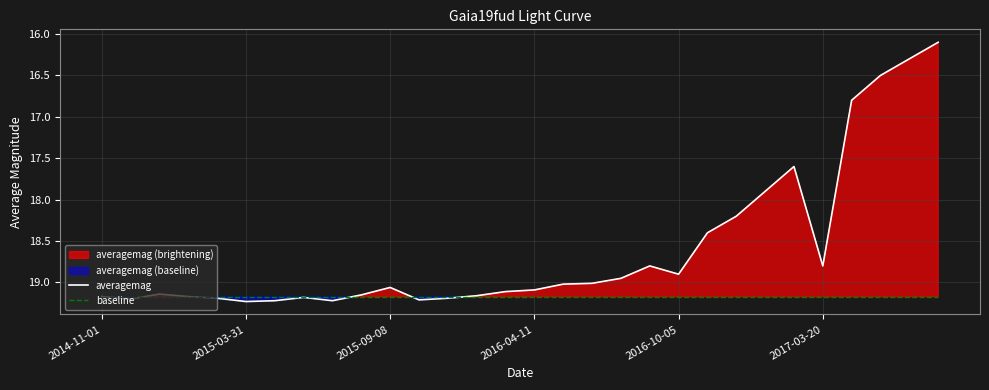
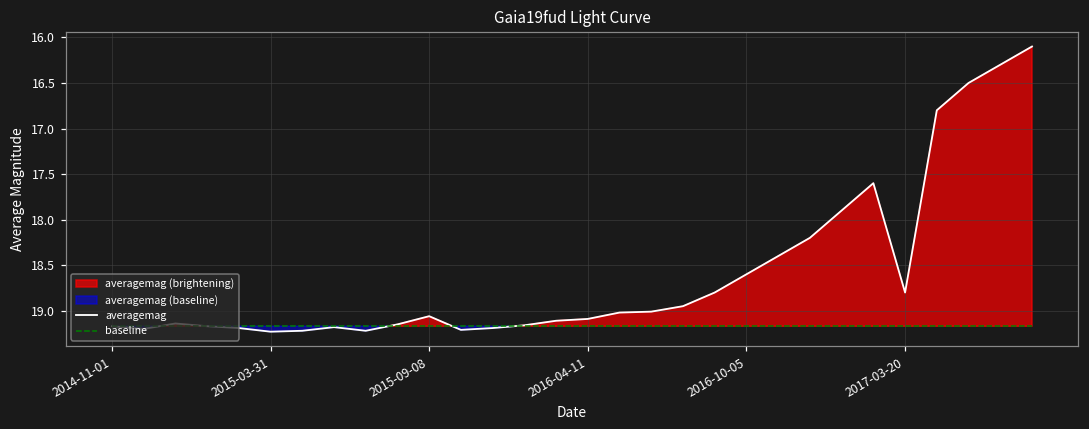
averagemag, 2016-10-05: 18.9 -> 18.6
